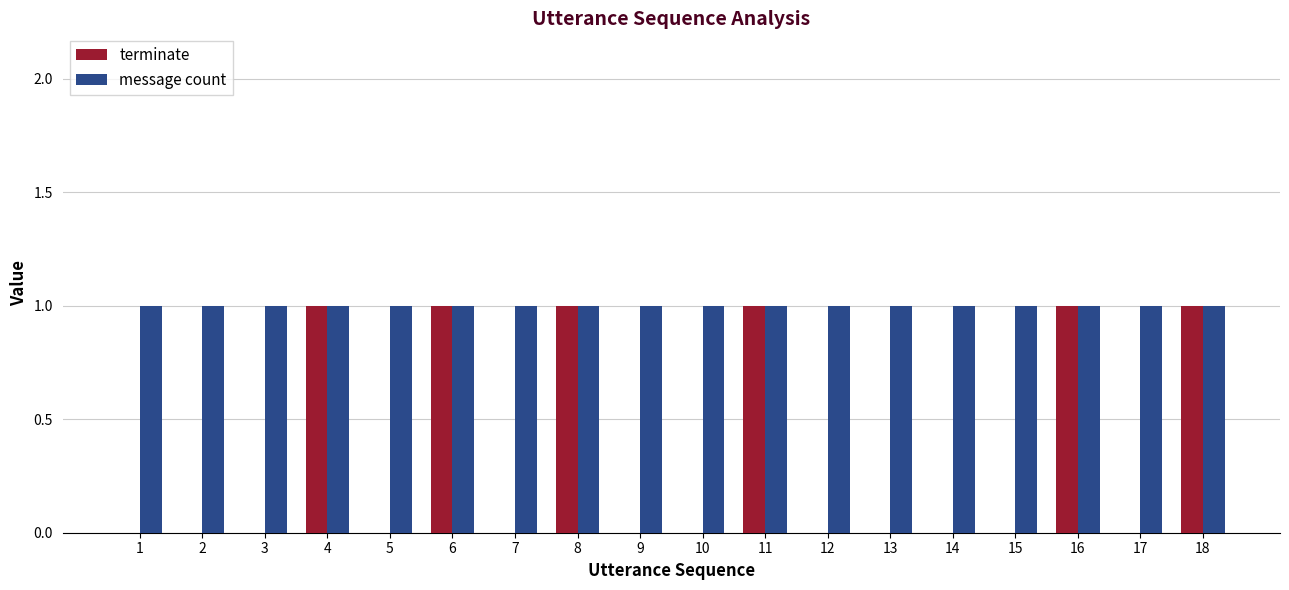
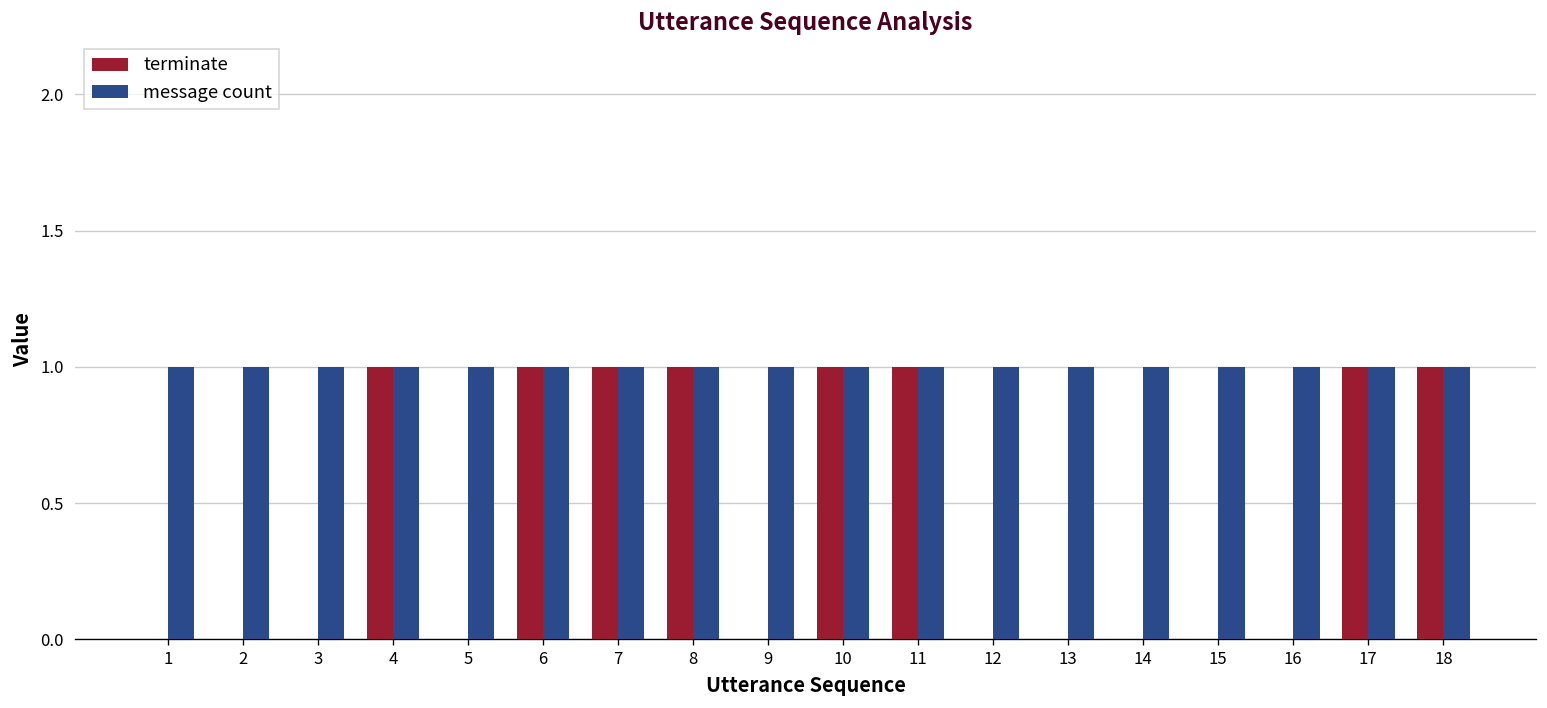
terminate, 7: 0 -> 1
terminate, 10: 0 -> 1
terminate, 16: 1 -> 0
terminate, 17: 0 -> 1
